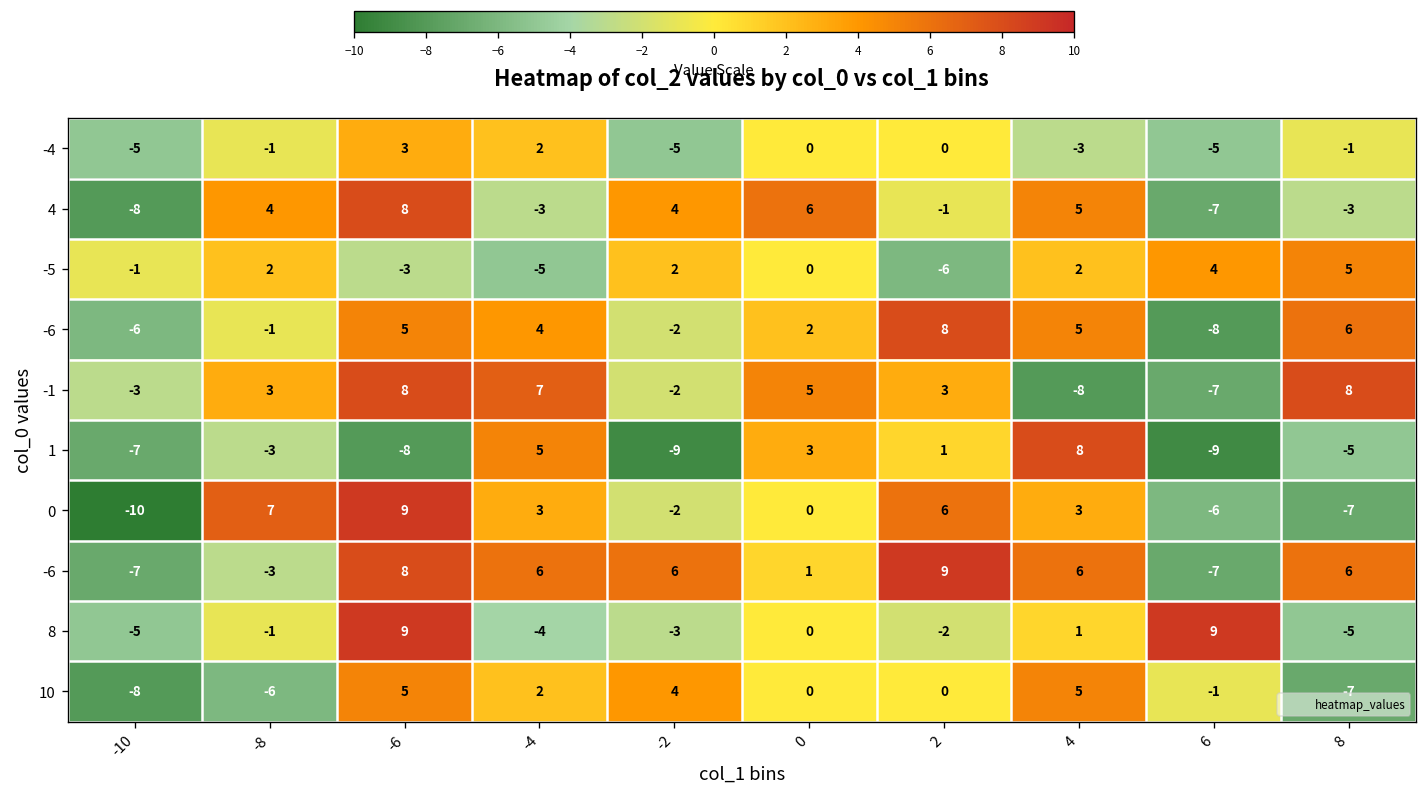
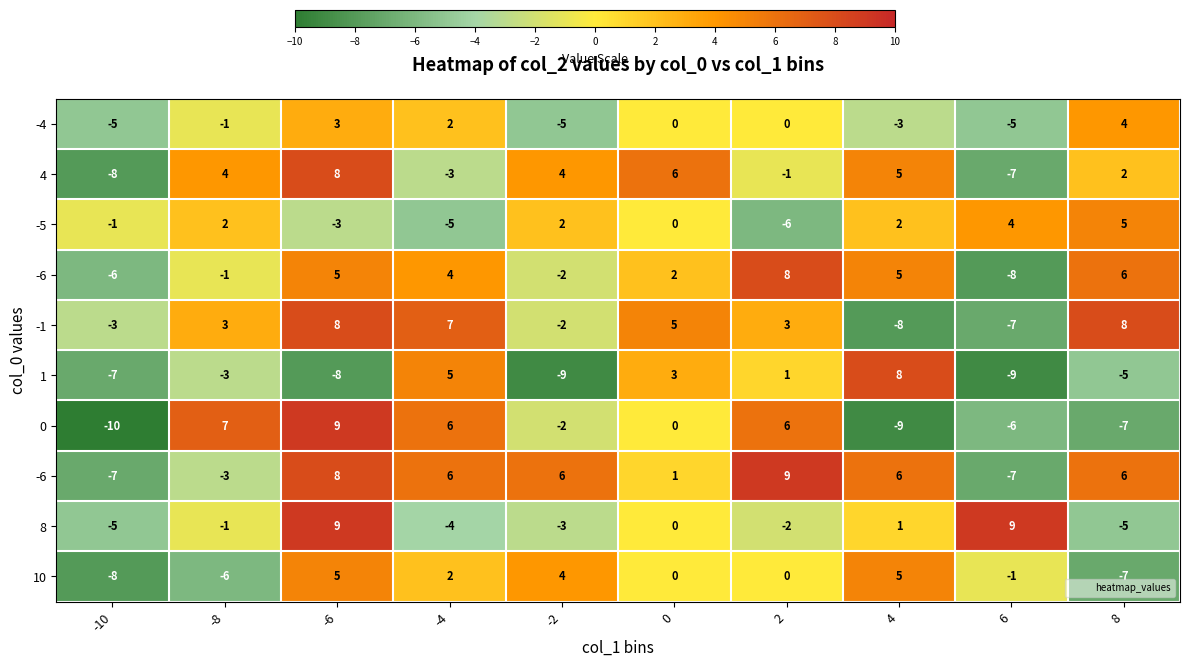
-4, 8: -1 -> 4
4, 8: -3 -> 2
0, -4: 3 -> 6
0, 4: 3 -> -9
